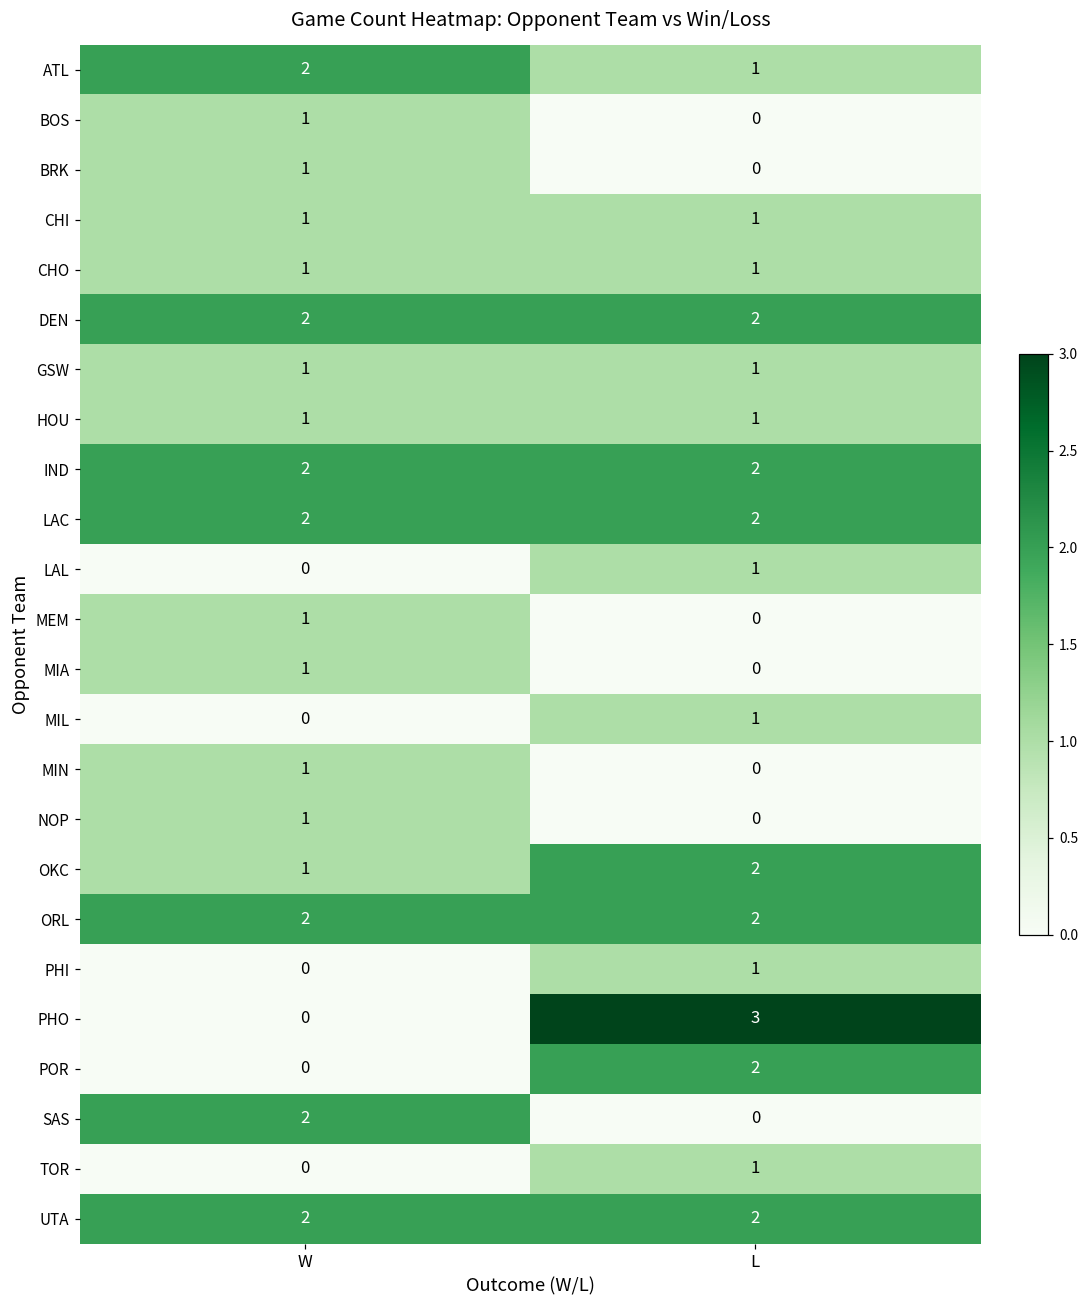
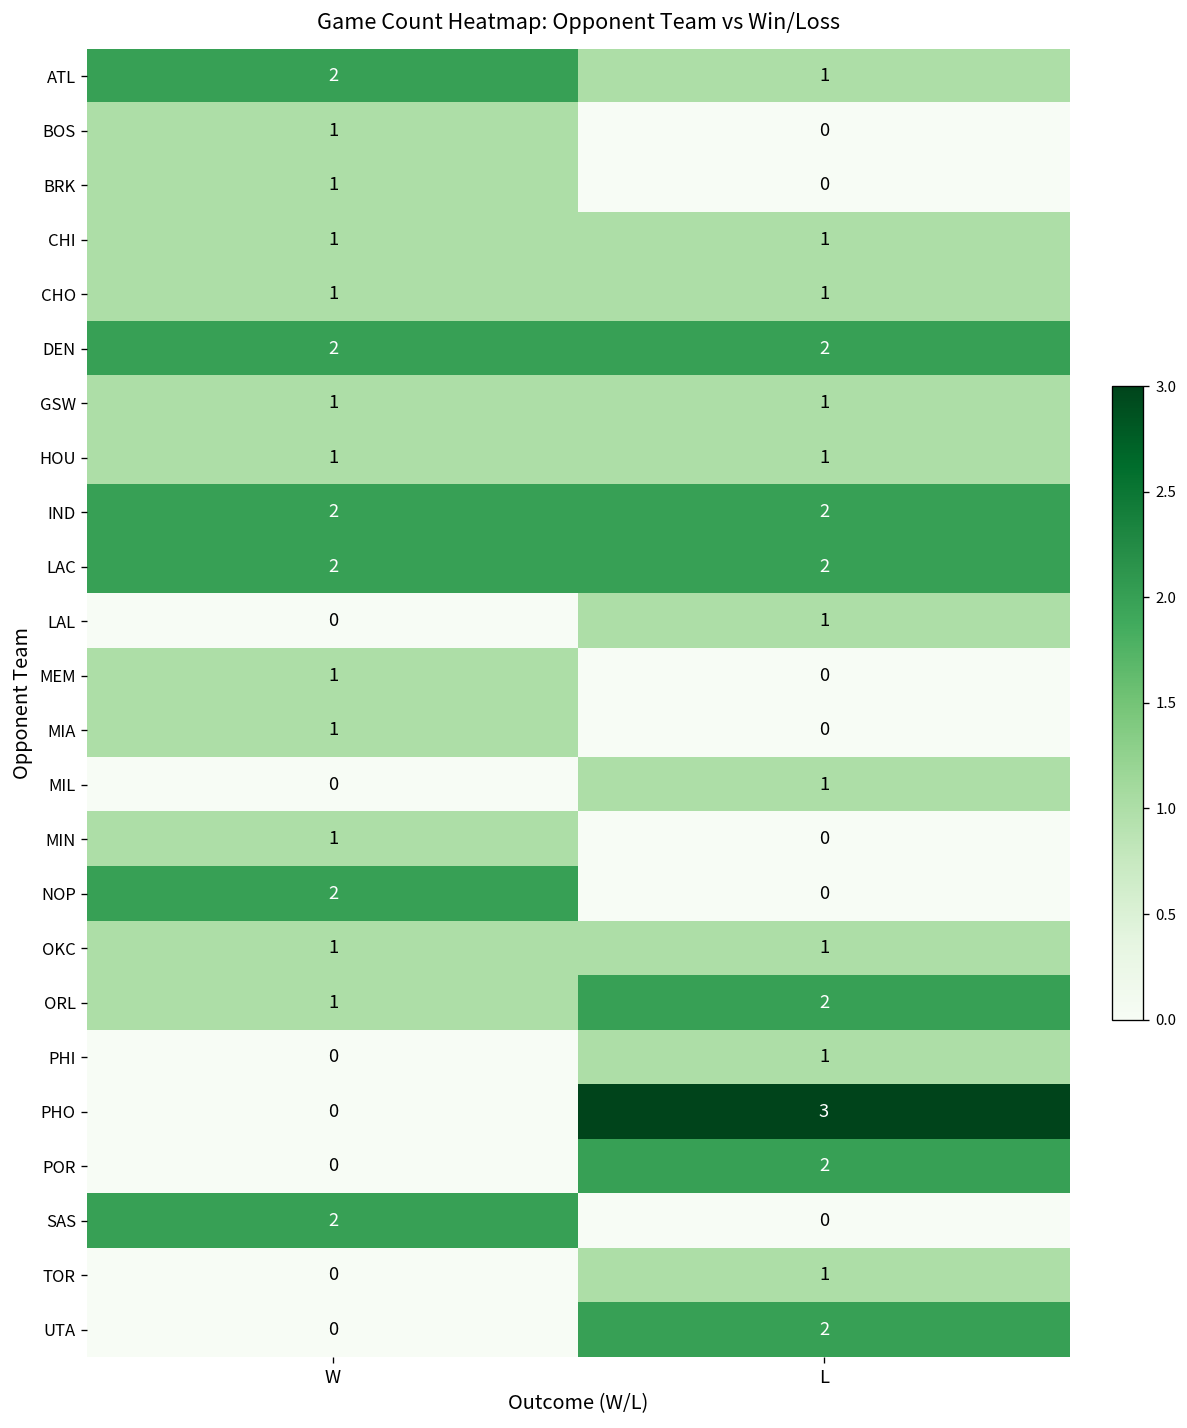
NOP, W: 1 -> 2
OKC, L: 2 -> 1
ORL, W: 2 -> 1
UTA, W: 2 -> 0
